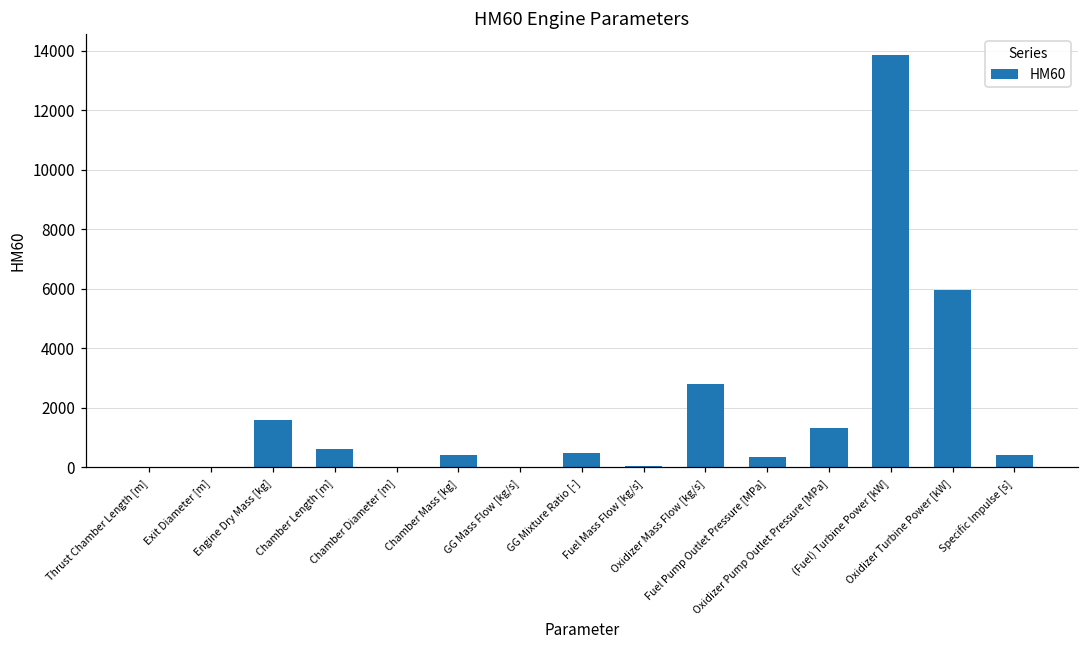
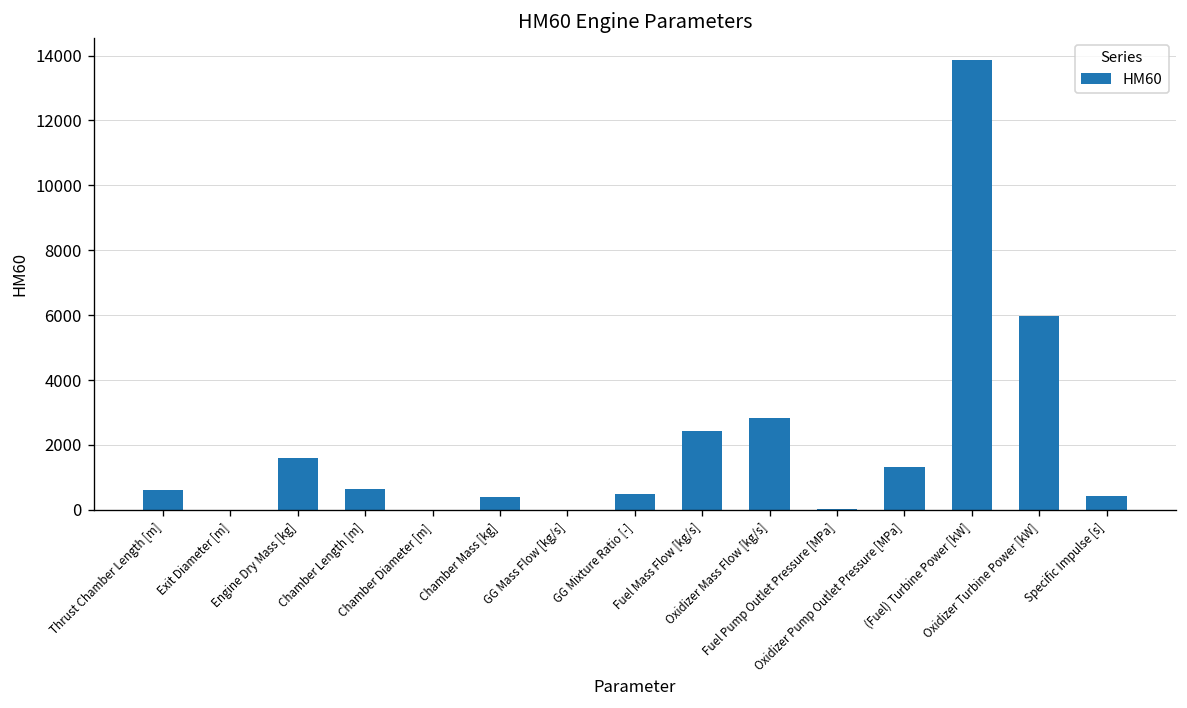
Thrust Chamber Length [m]: 0 -> 600
Fuel Mass Flow [kg/s]: 0 -> 2400
Fuel Pump Outlet Pressure [MPa]: 300 -> 0
